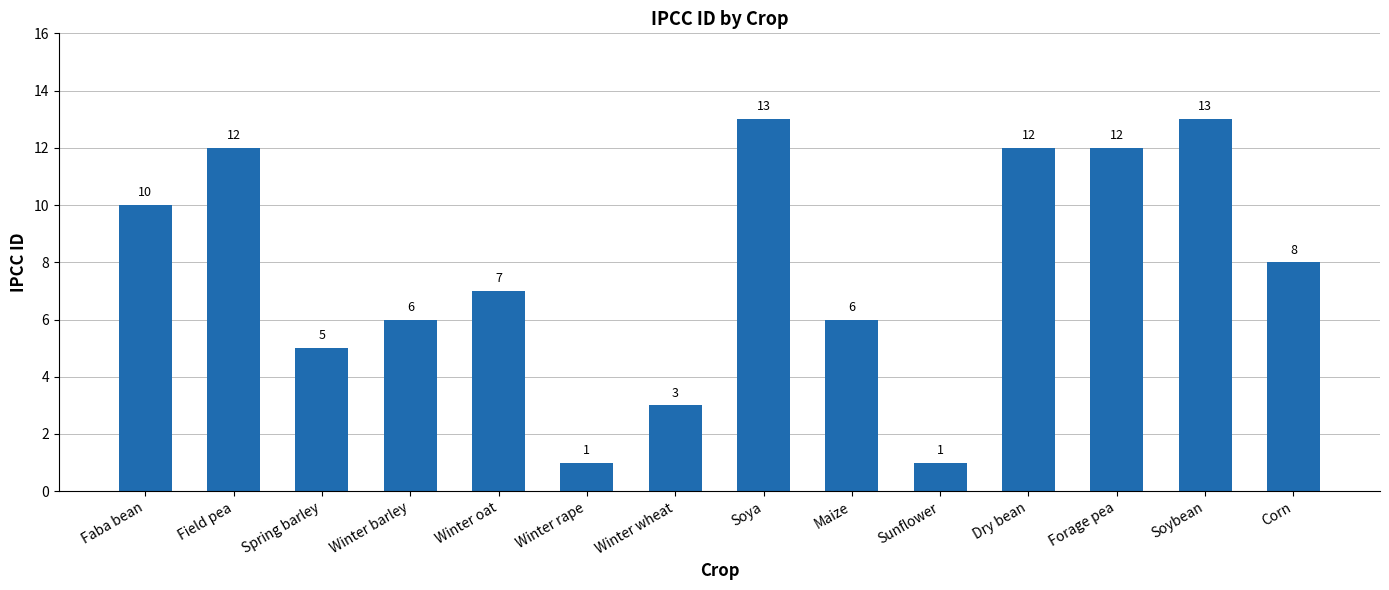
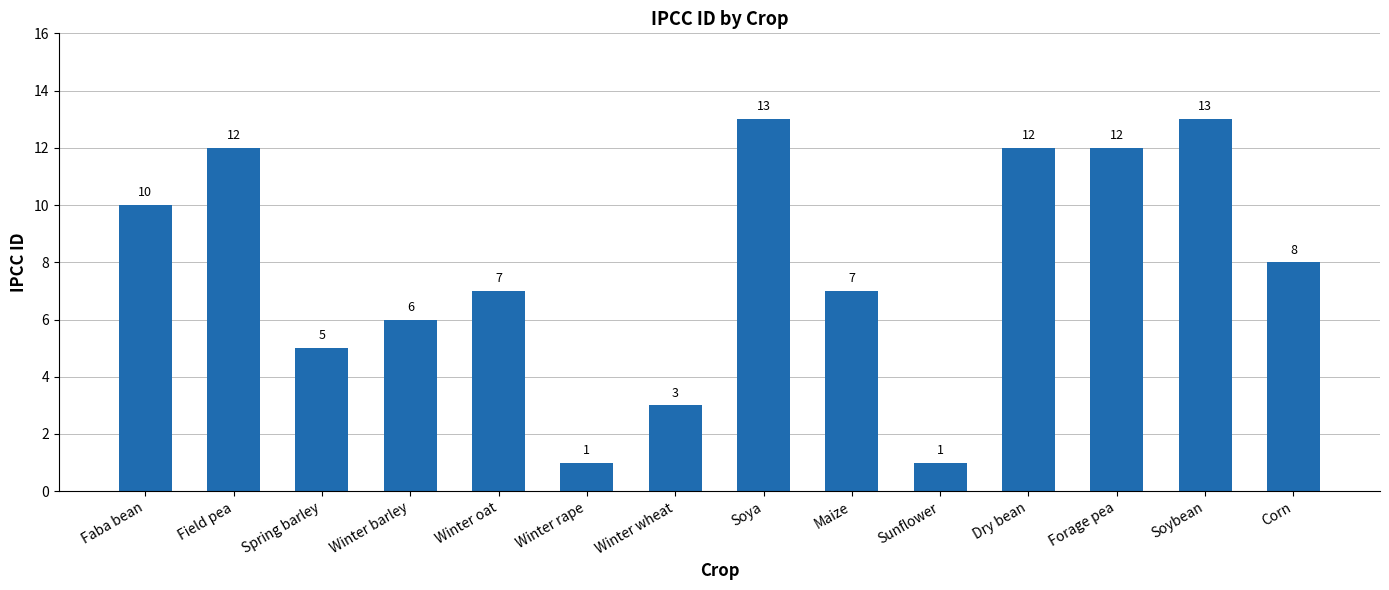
Maize: 6 -> 7
